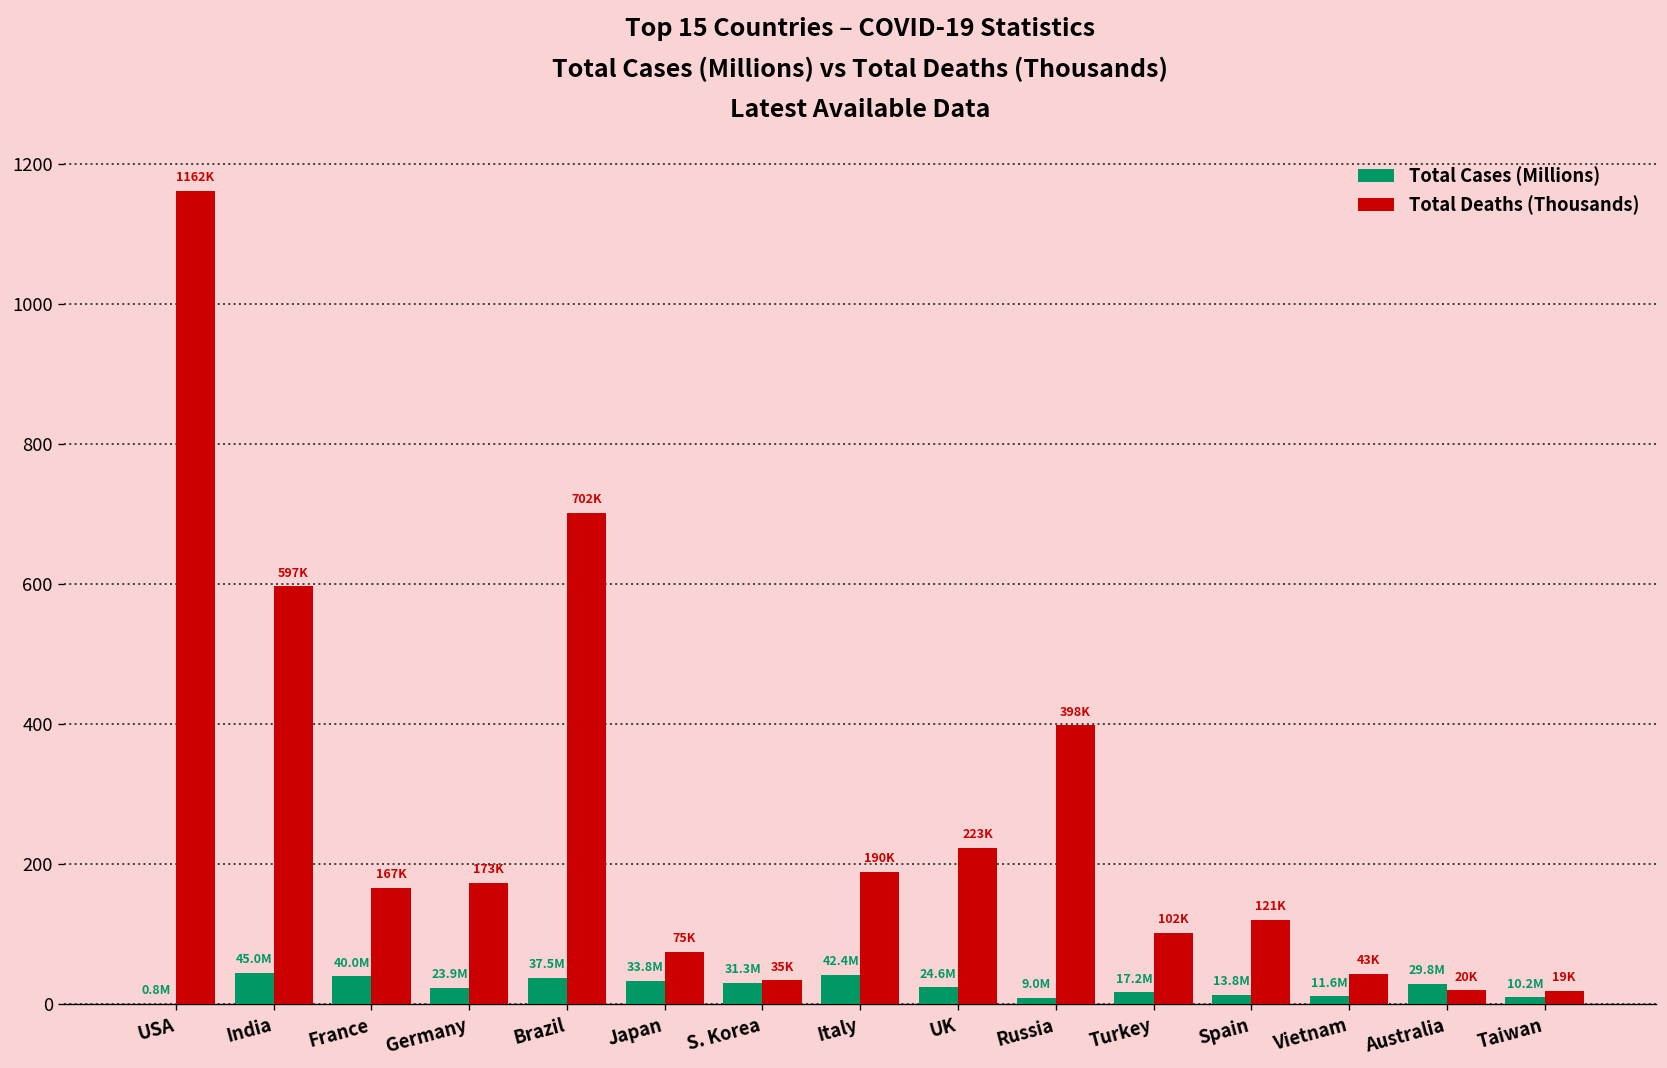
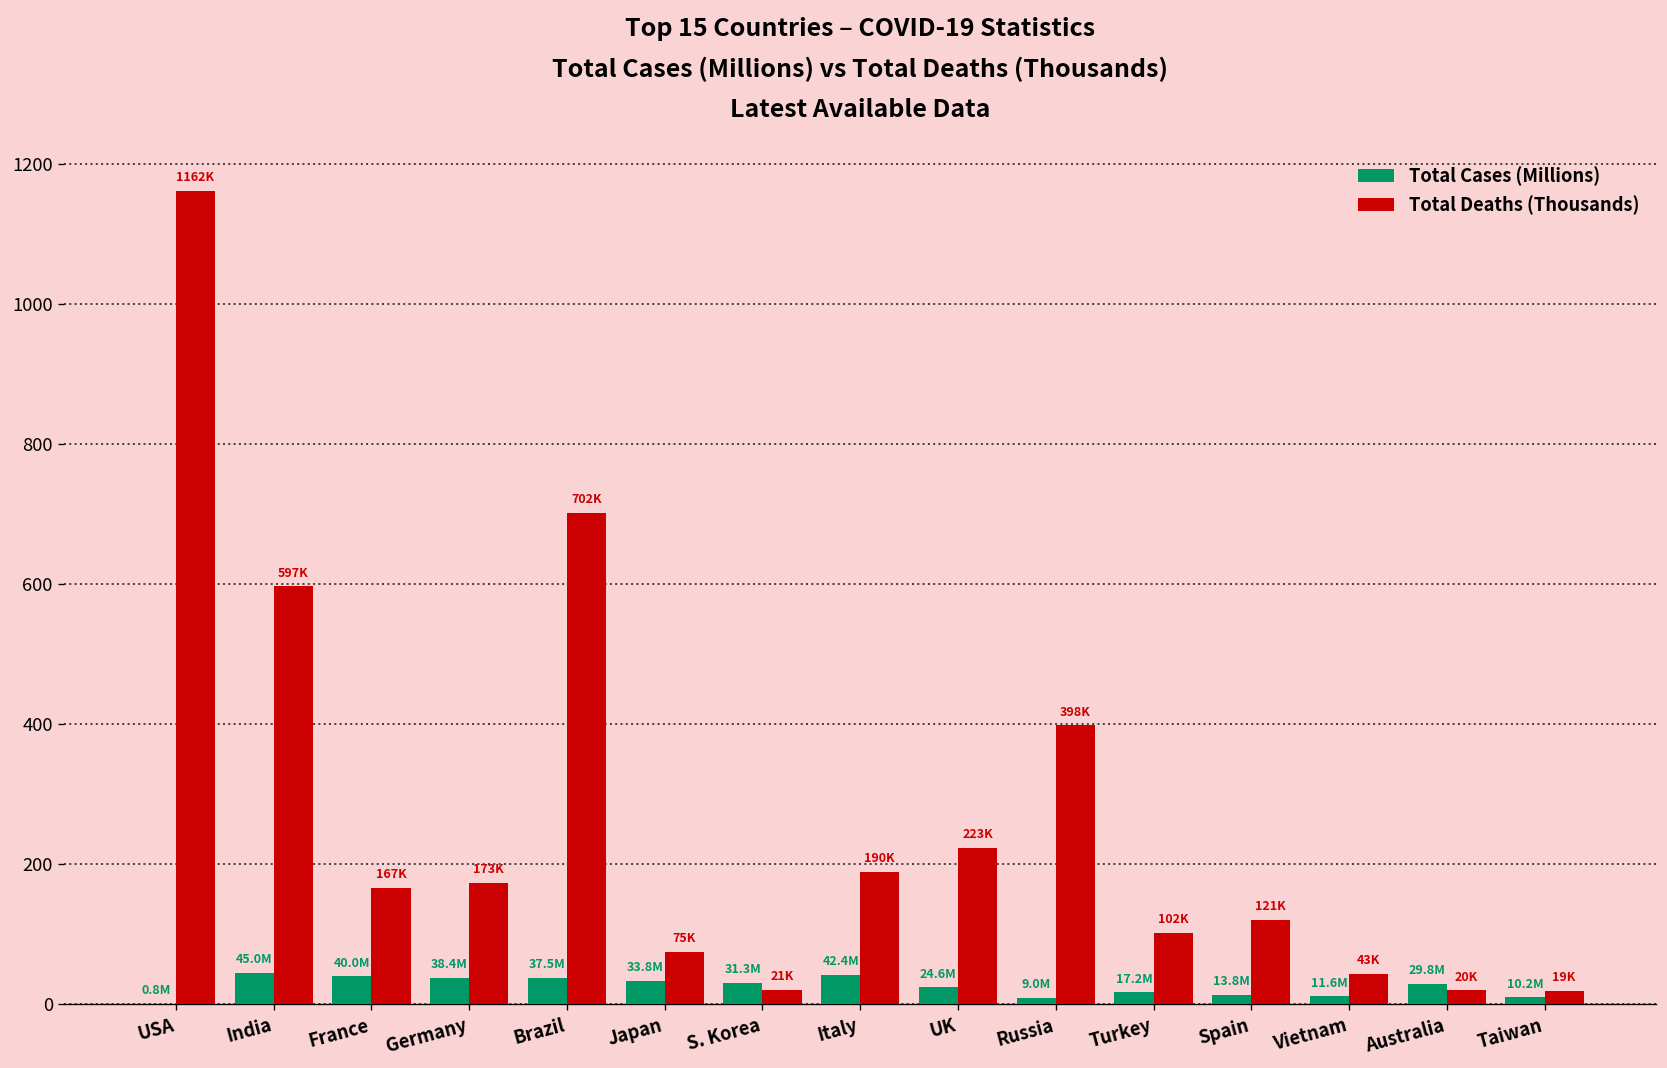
Total Cases (Millions), Germany: 23.9M -> 38.4M
Total Deaths (Thousands), S. Korea: 35K -> 21K
